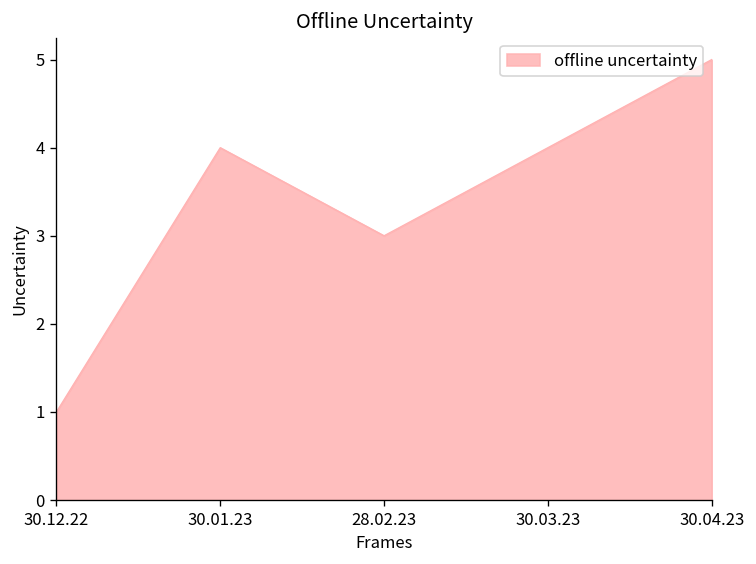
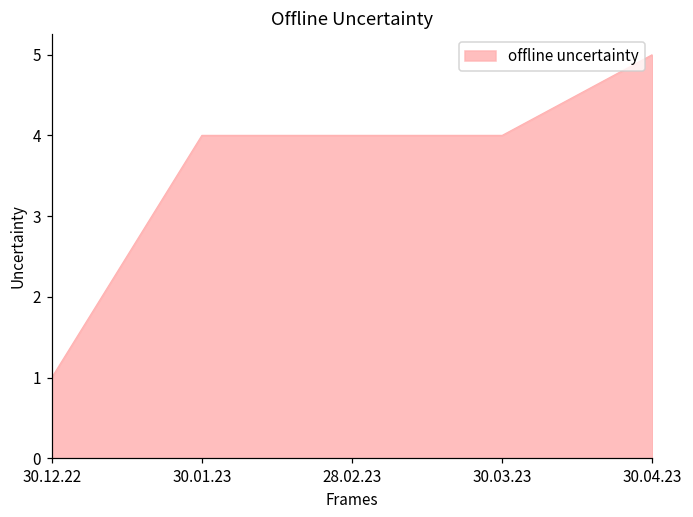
28.02.23: 3 -> 4
